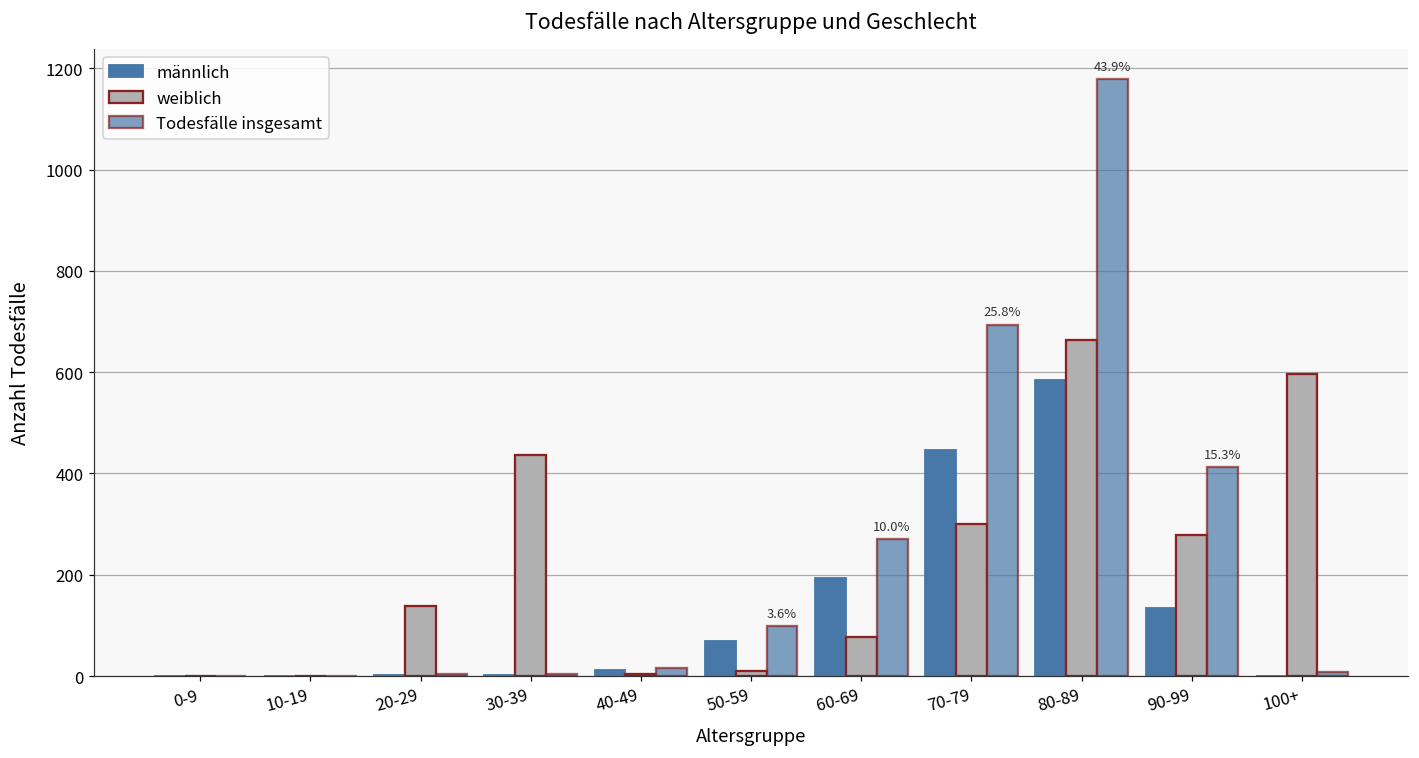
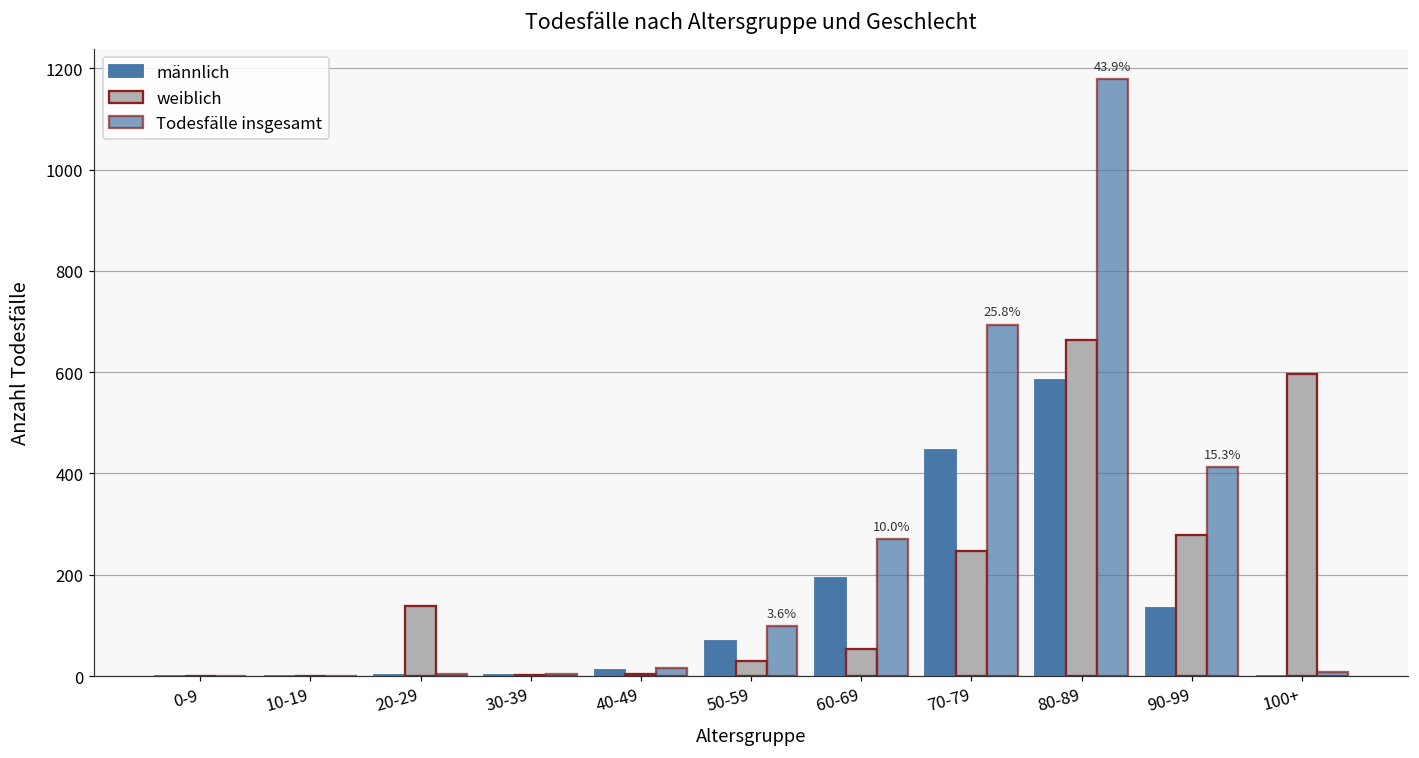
weiblich, 30-39: 440 -> 0
weiblich, 50-59: 10 -> 30
weiblich, 60-69: 80 -> 50
weiblich, 70-79: 300 -> 250
